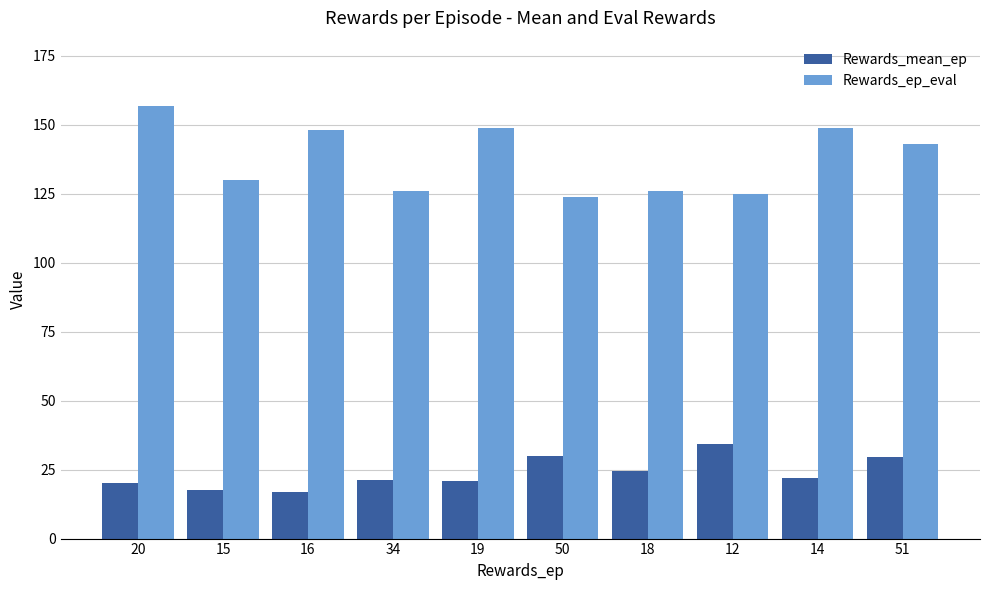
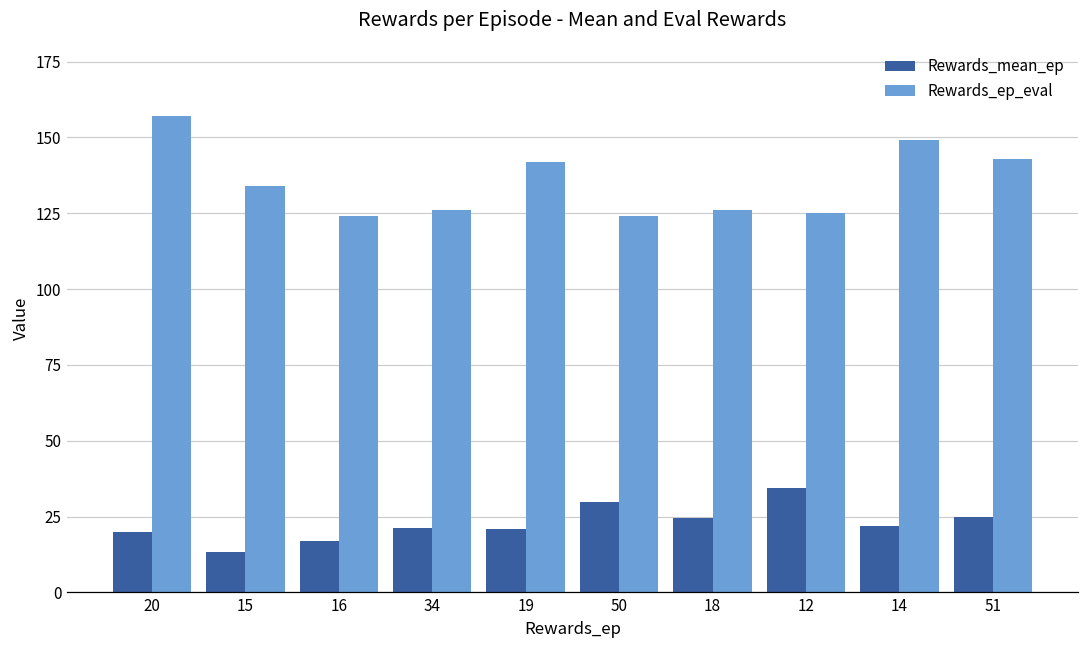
Rewards_mean_ep, 15: 18 -> 13
Rewards_ep_eval, 15: 130 -> 134
Rewards_ep_eval, 16: 148 -> 124
Rewards_ep_eval, 19: 149 -> 142
Rewards_mean_ep, 51: 30 -> 25
